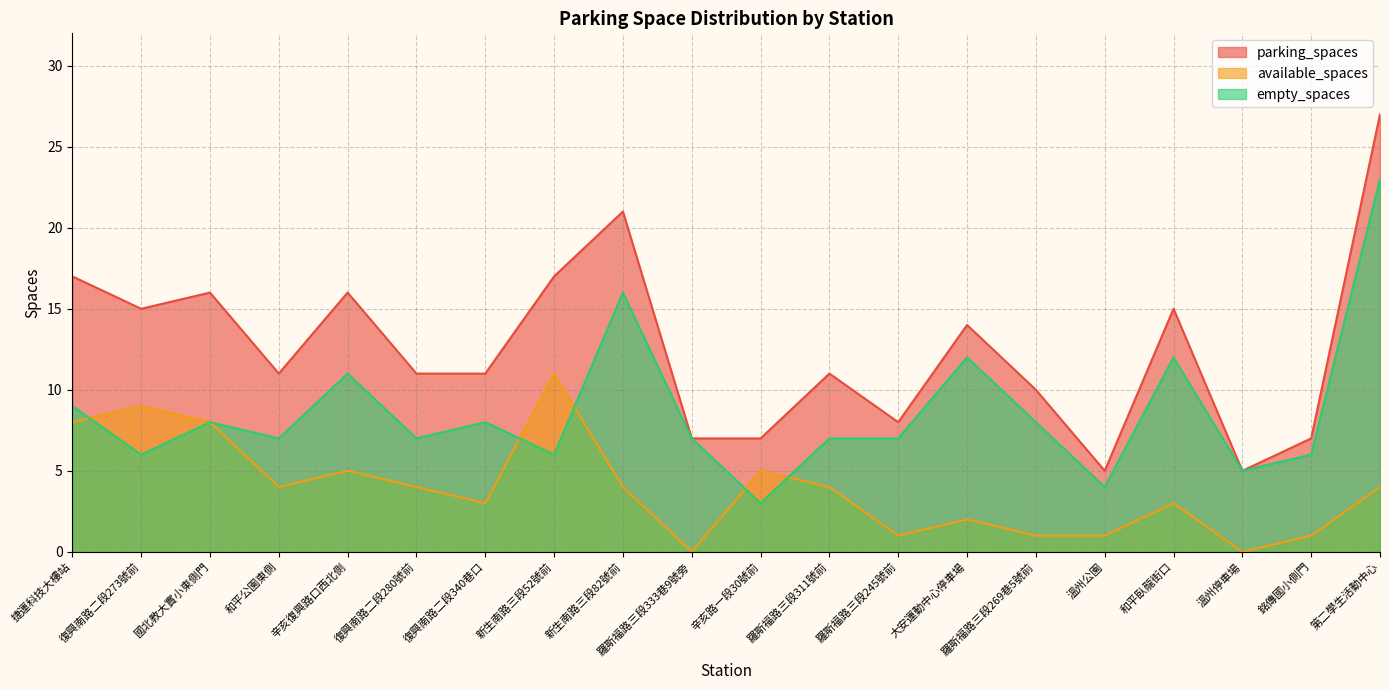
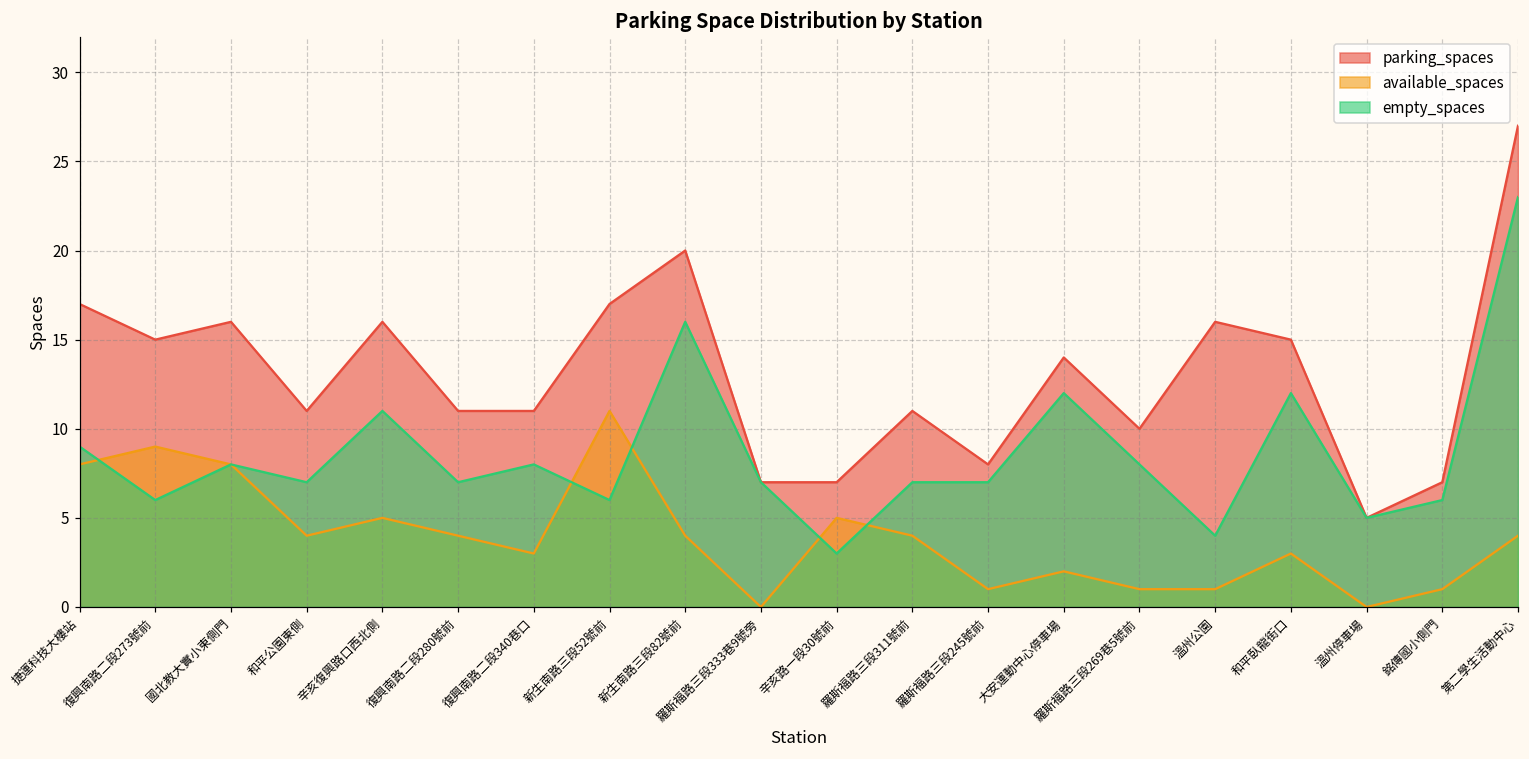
parking_spaces, 新生南路三段82號前: 21 -> 20
parking_spaces, 溫州公園: 5 -> 16
